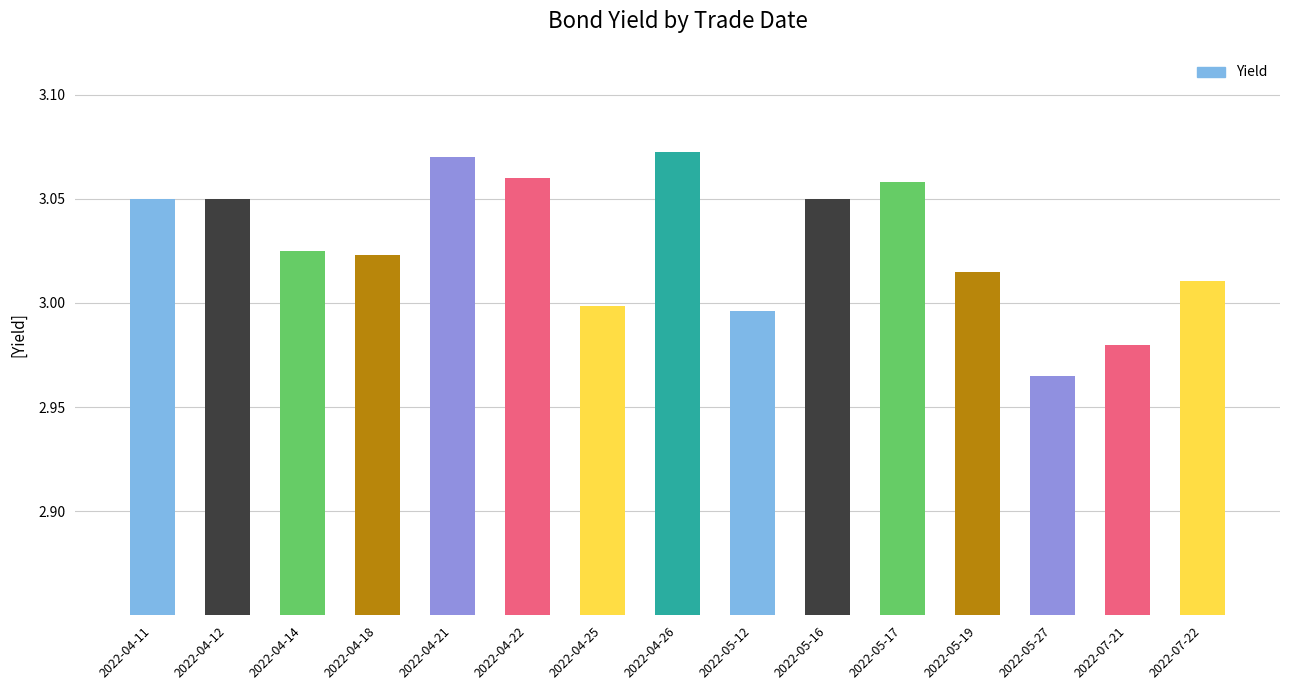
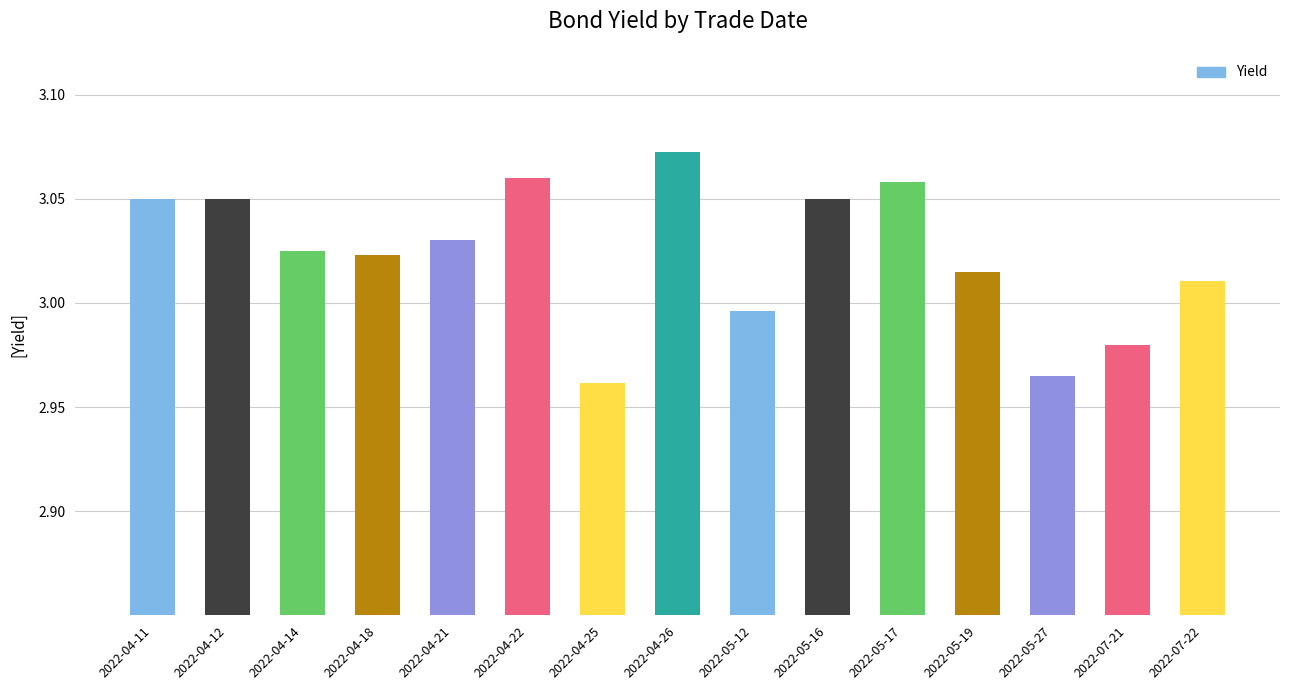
2022-04-21: 3.07 -> 3.03
2022-04-25: 2.999 -> 2.961
